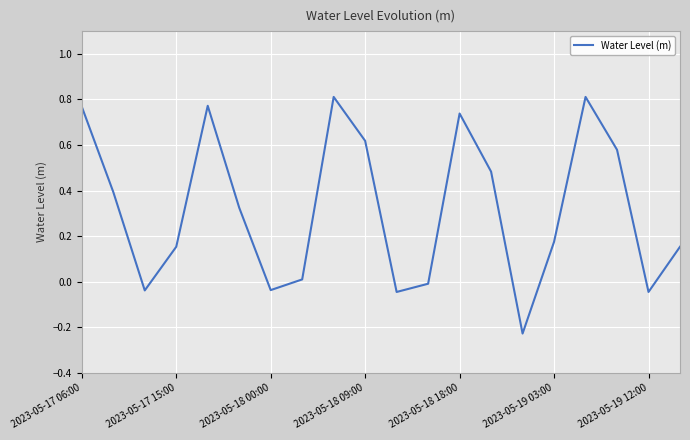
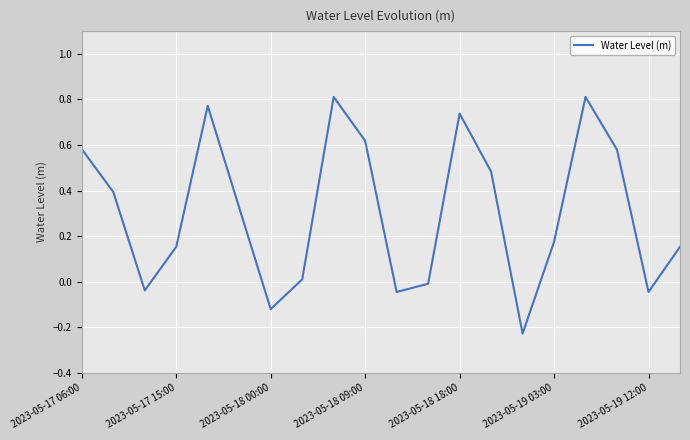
2023-05-17 06:00: 0.77 -> 0.58
2023-05-18 00:00: -0.04 -> -0.12
